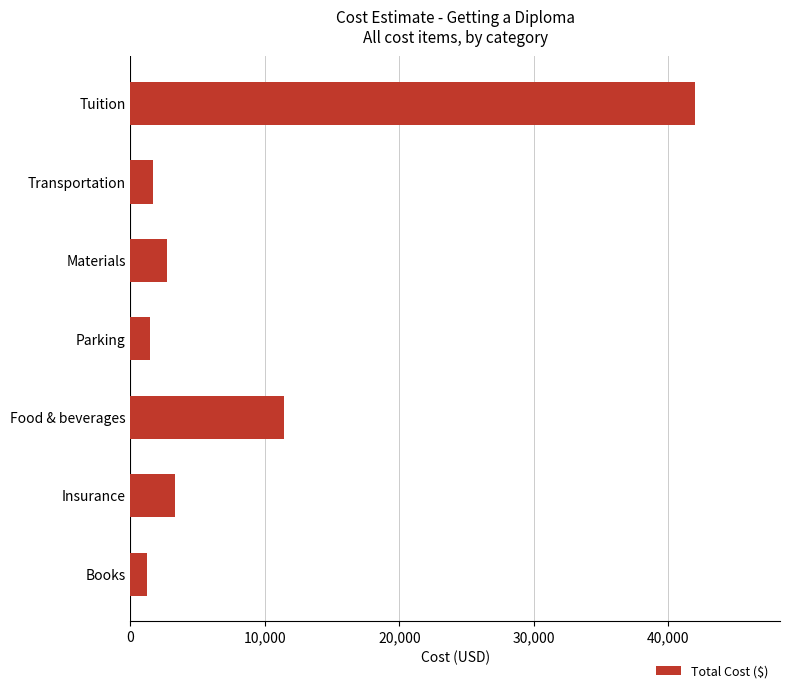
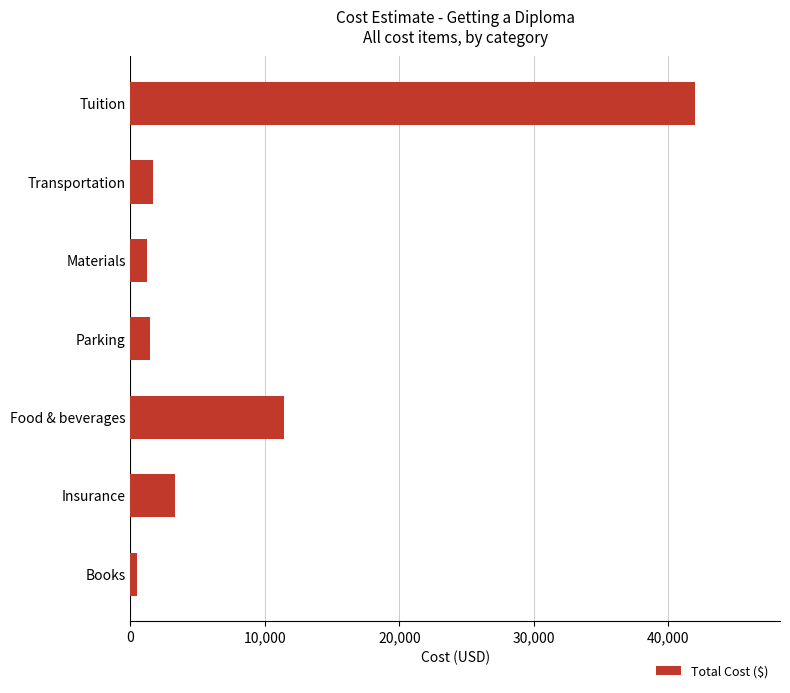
Materials: 2,700 -> 1,200
Books: 1,200 -> 500
